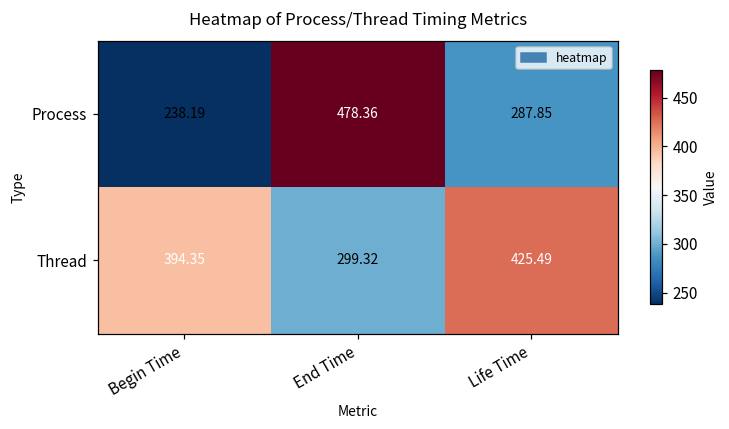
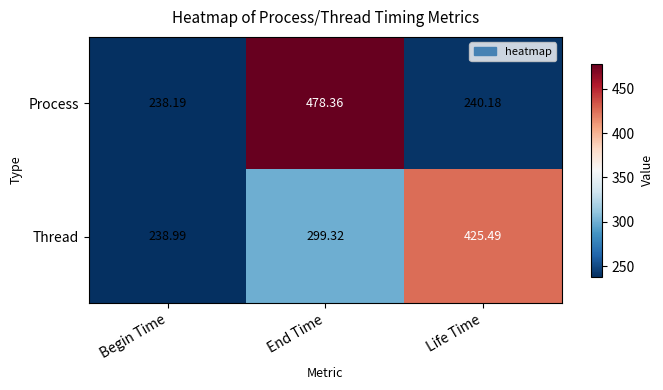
Process, Life Time: 287.85 -> 240.18
Thread, Begin Time: 394.35 -> 238.99
